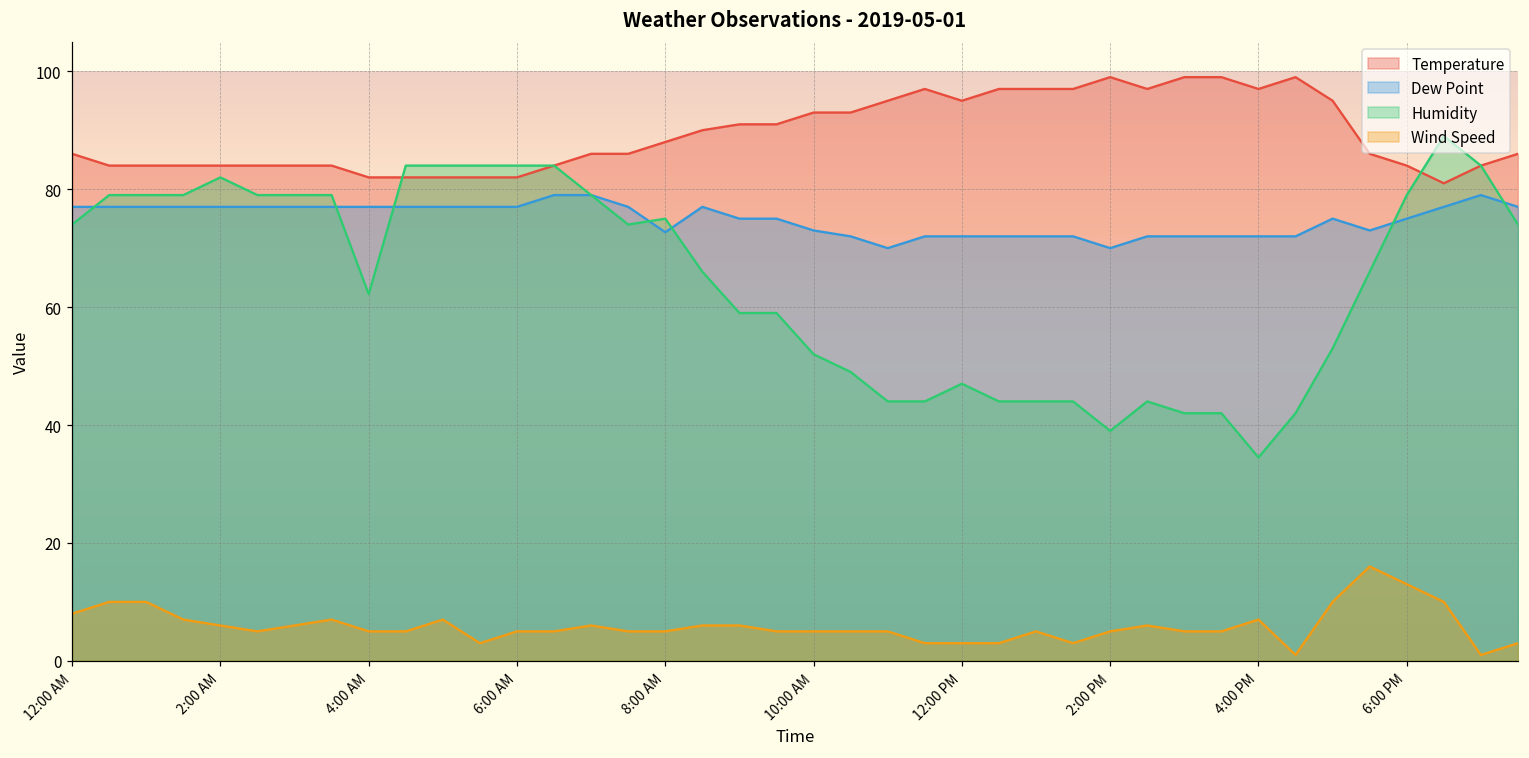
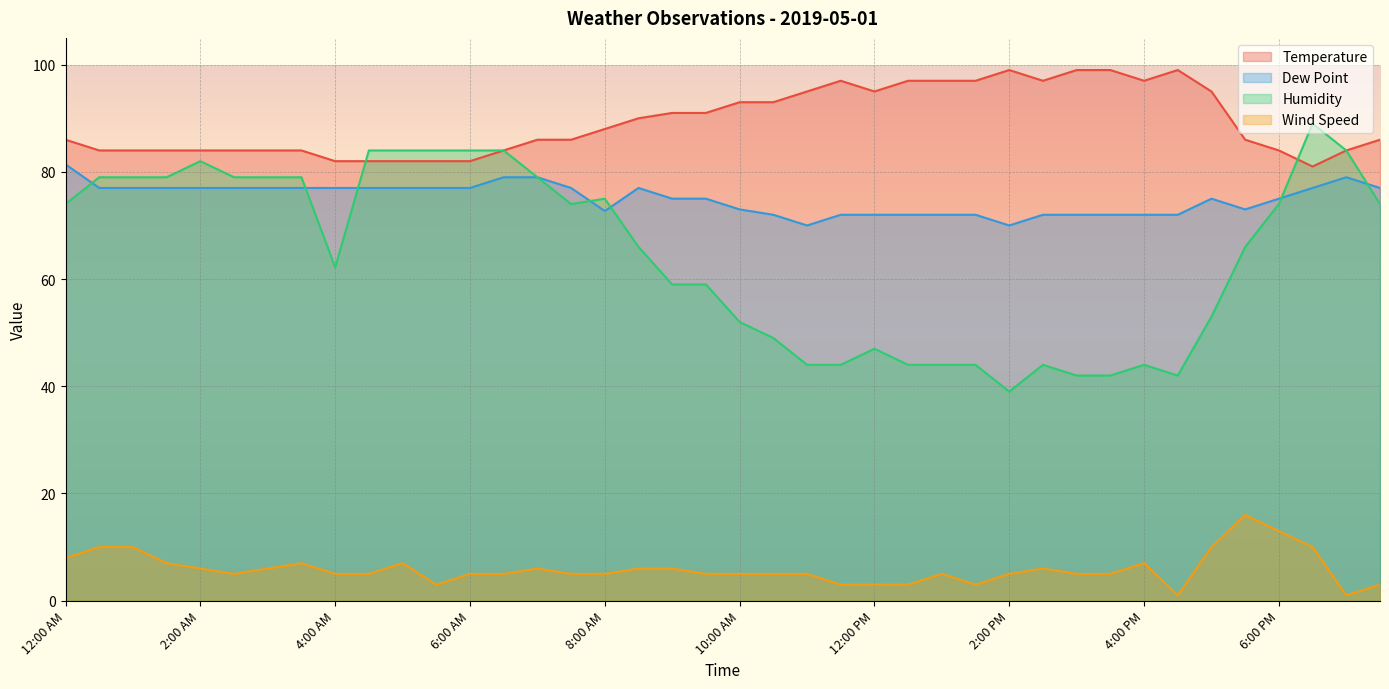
Dew Point, 12:00 AM: 77 -> 81
Humidity, 4:00 PM: 35 -> 44
Humidity, 6:00 PM: 79 -> 74
